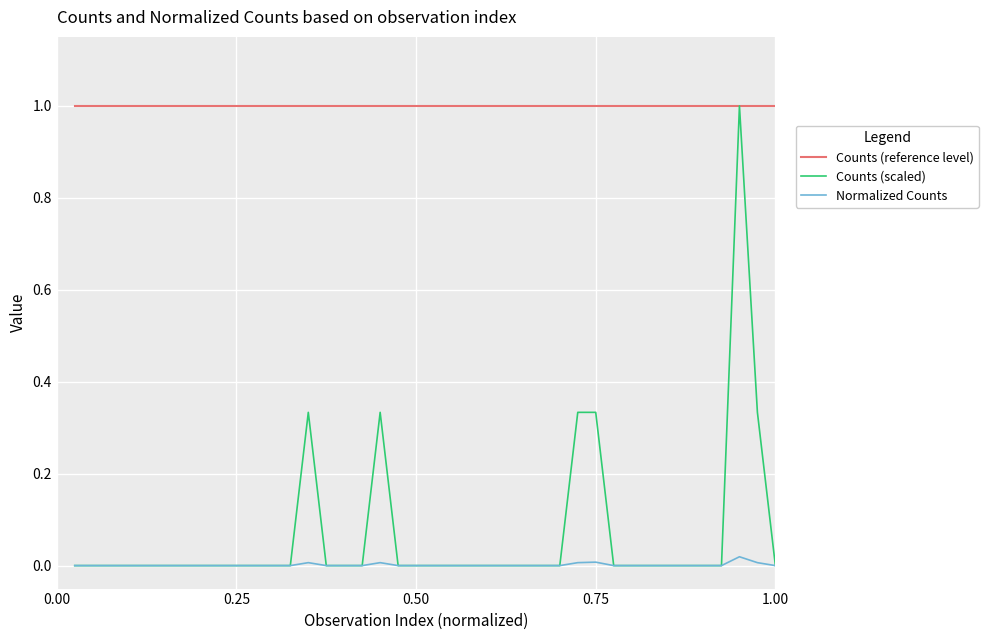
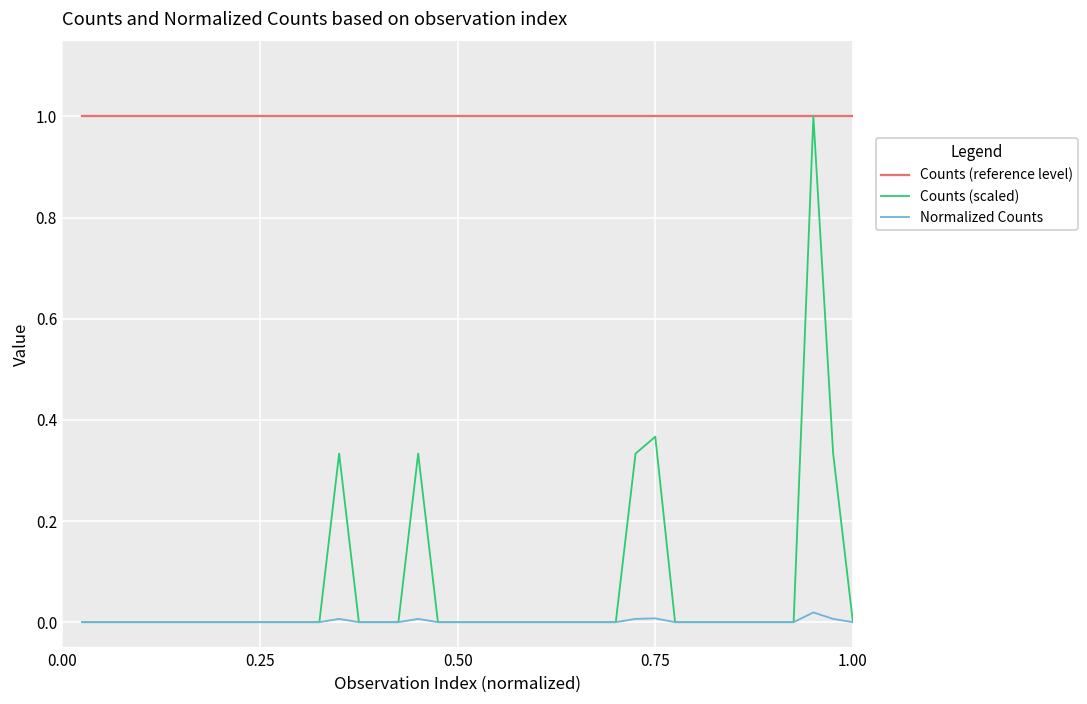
Counts (scaled), 0.75: 0.33 -> 0.37
